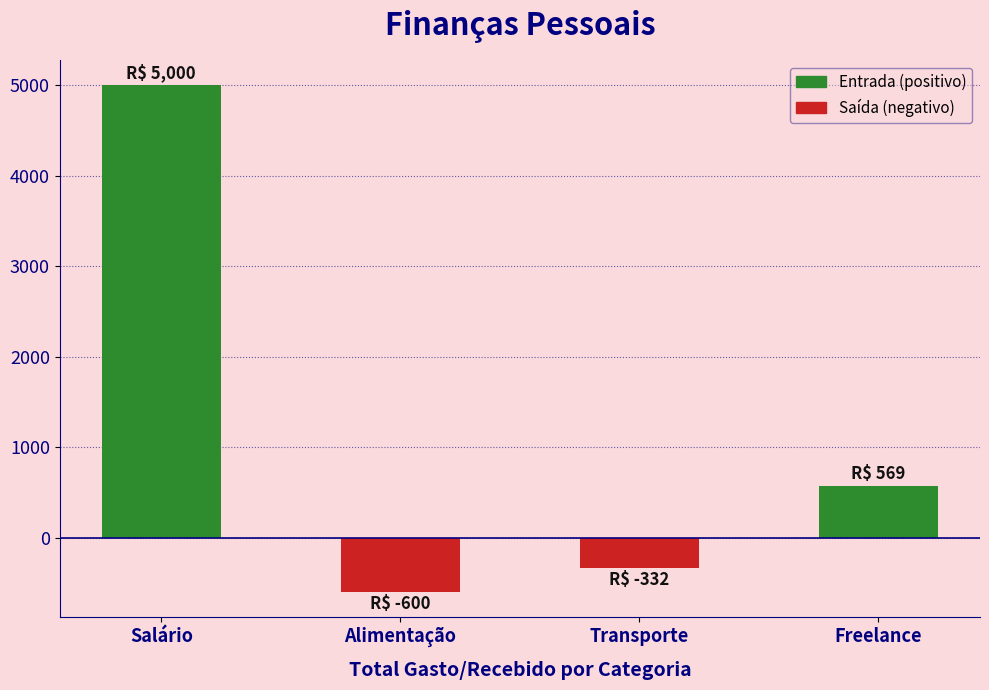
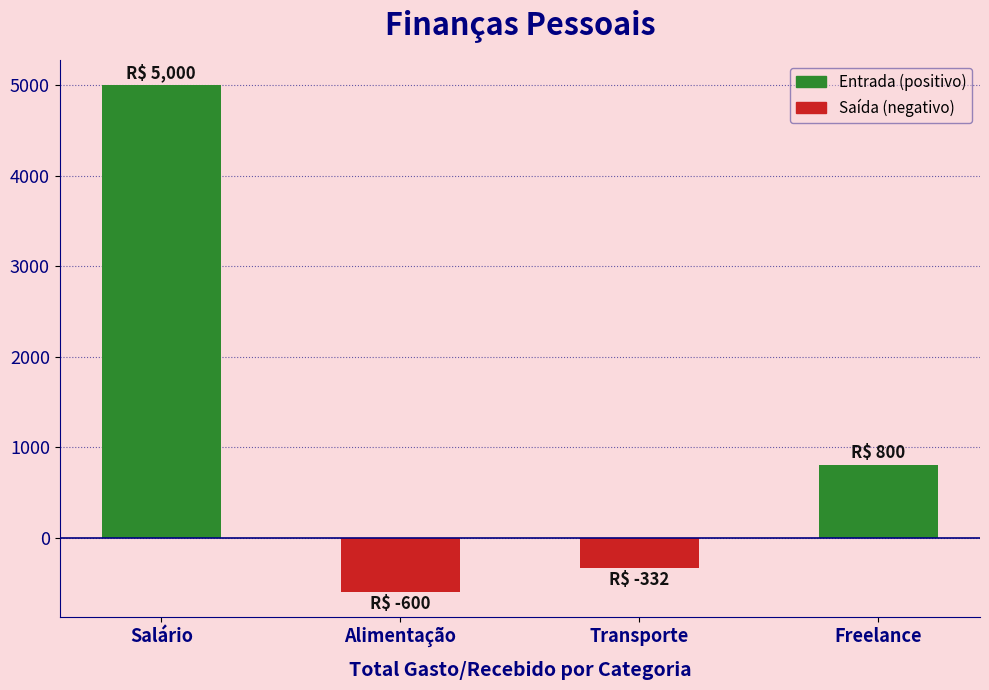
Entrada (positivo), Freelance: 569 -> 800
